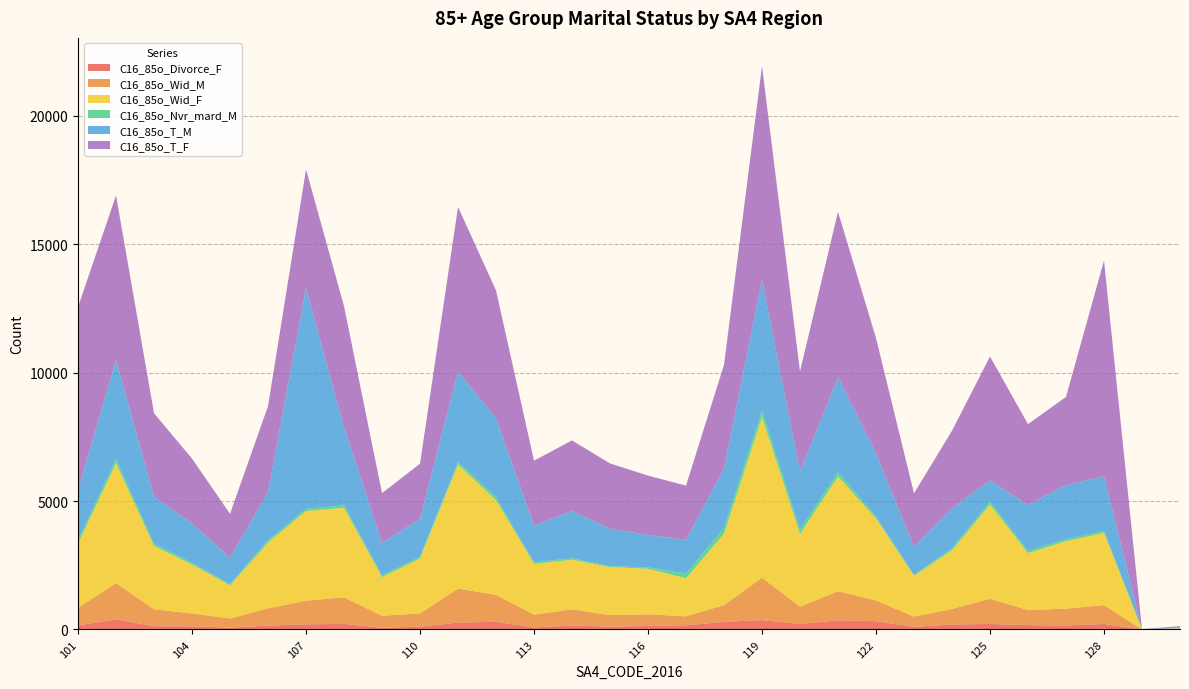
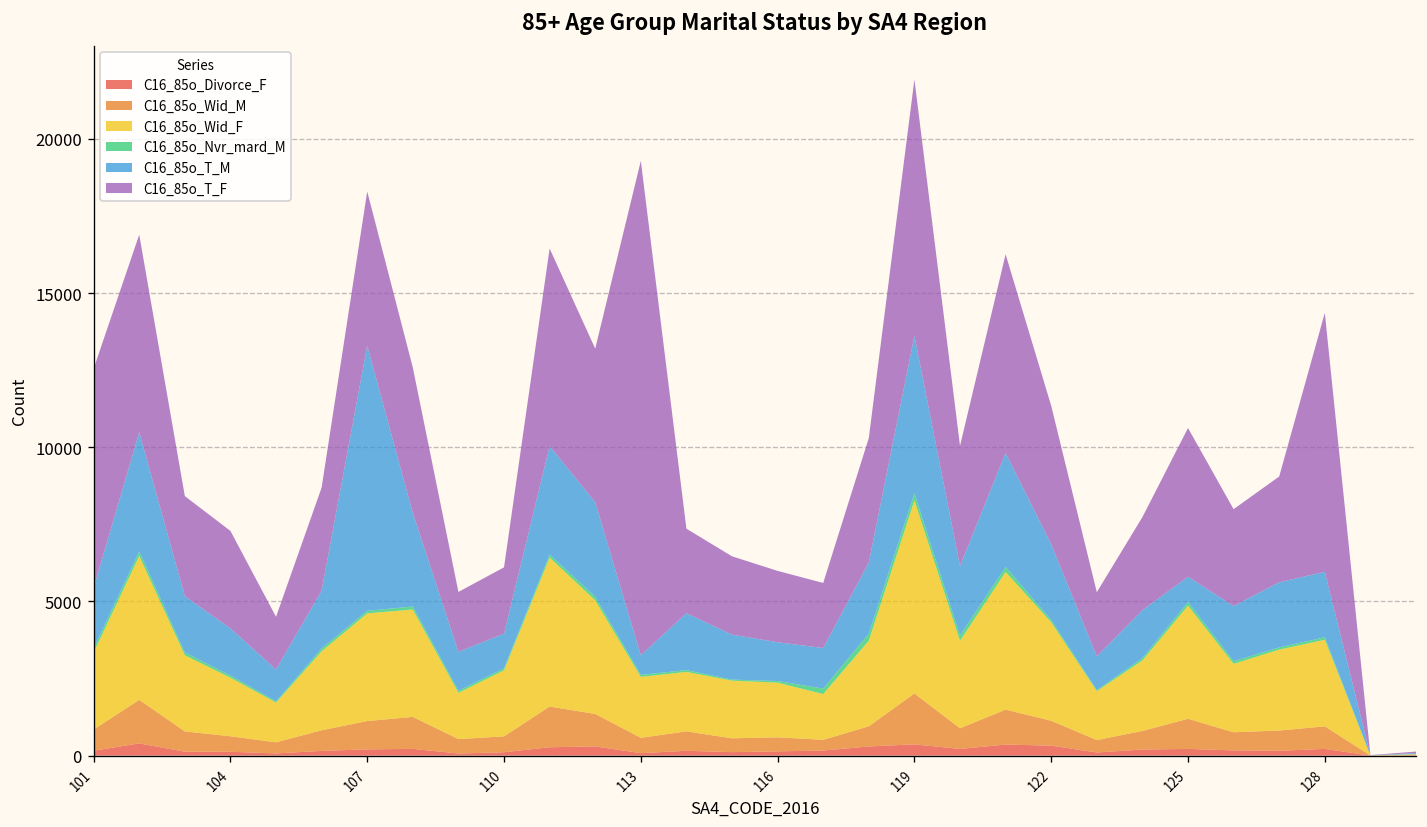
C16_85o_T_F, 104: 2500 -> 3200
C16_85o_T_F, 107: 4600 -> 5000
C16_85o_T_M, 110: 1500 -> 1100
C16_85o_T_M, 113: 1400 -> 600
C16_85o_T_F, 113: 2500 -> 16000
